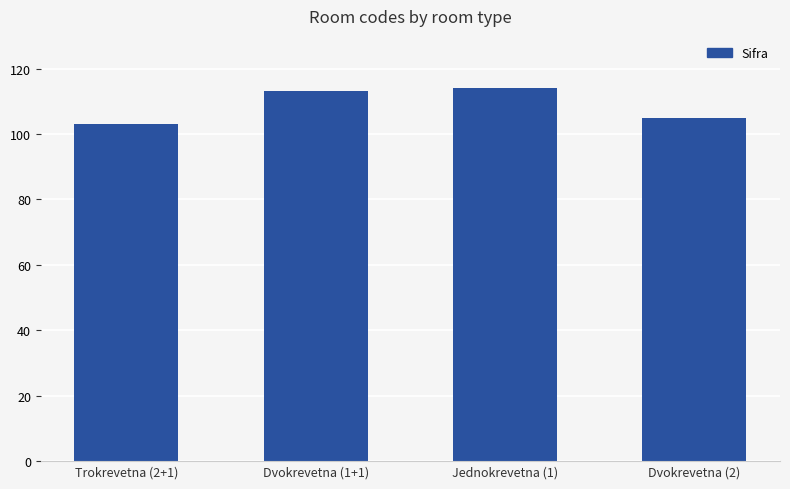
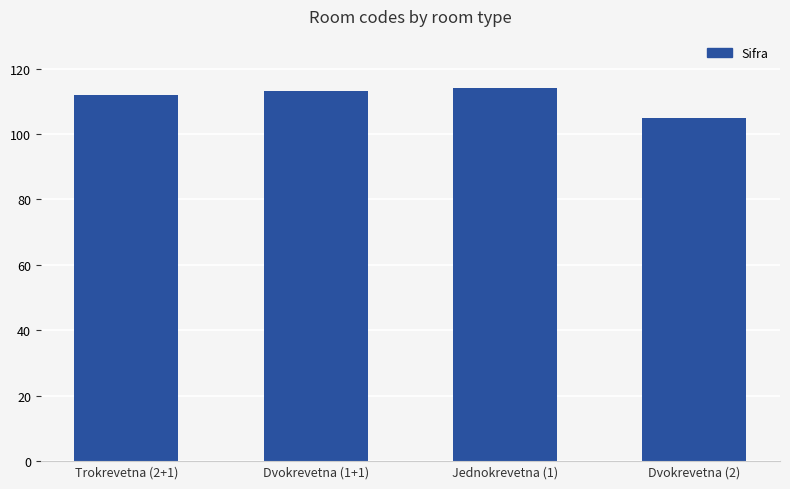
Trokrevetna (2+1): 103 -> 112
